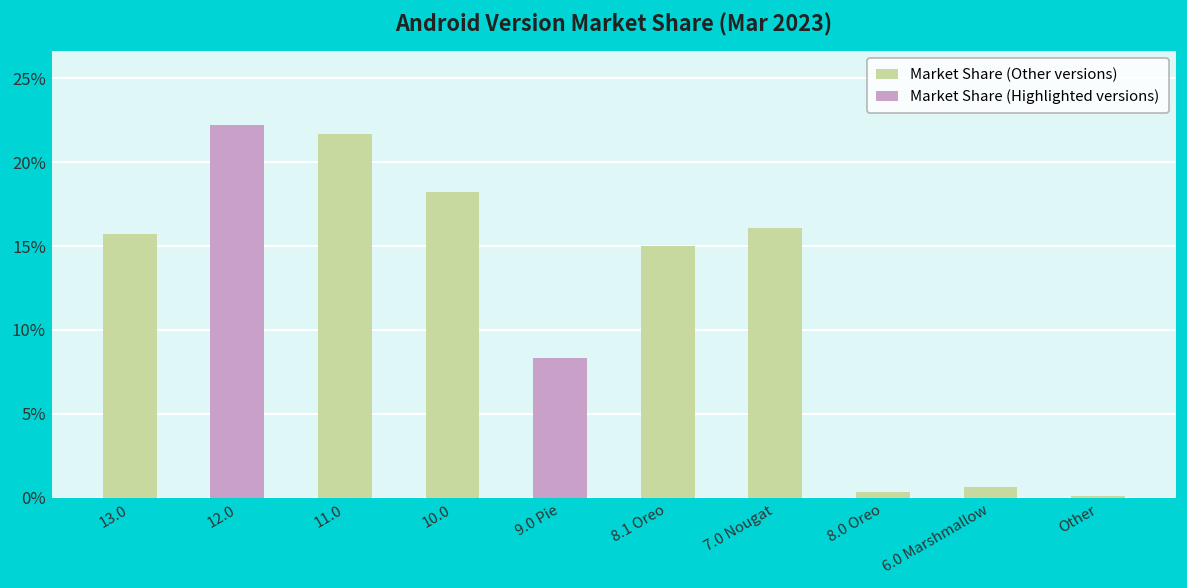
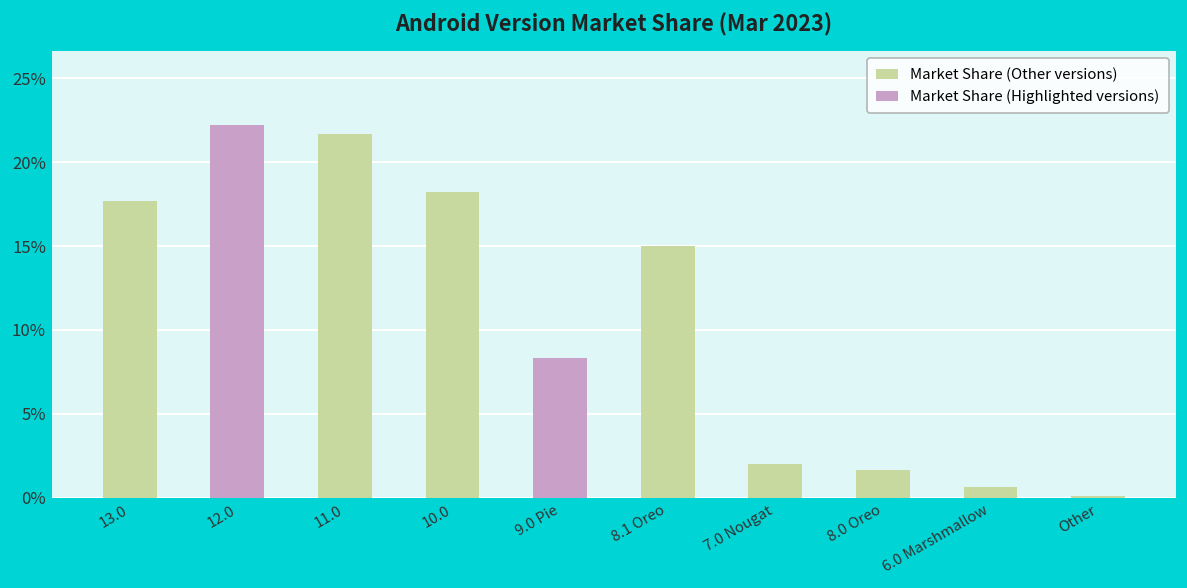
Market Share (Other versions), 13.0: 15.7% -> 17.7%
Market Share (Other versions), 7.0 Nougat: 16.1% -> 2.0%
Market Share (Other versions), 8.0 Oreo: 0.3% -> 1.7%
